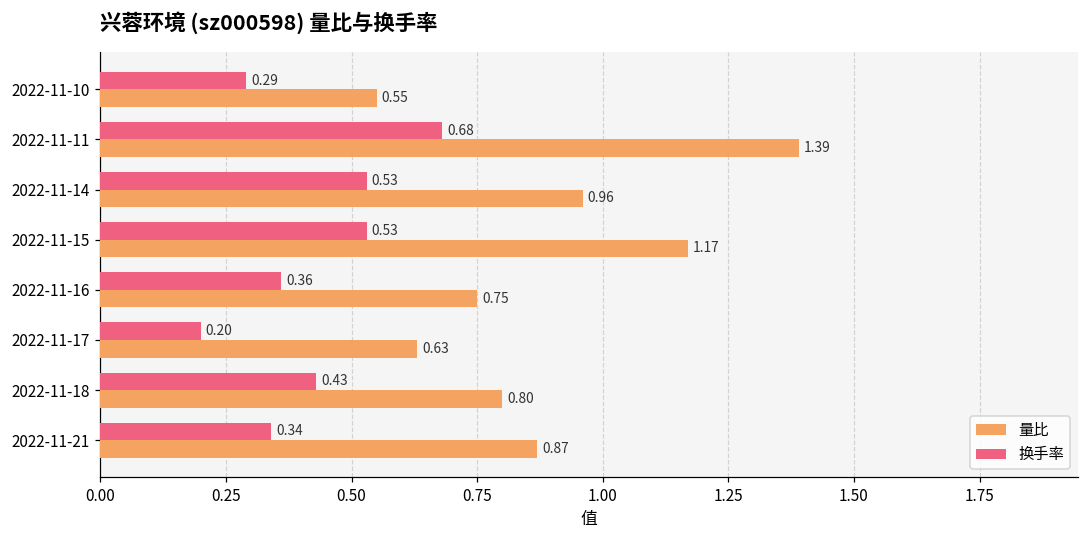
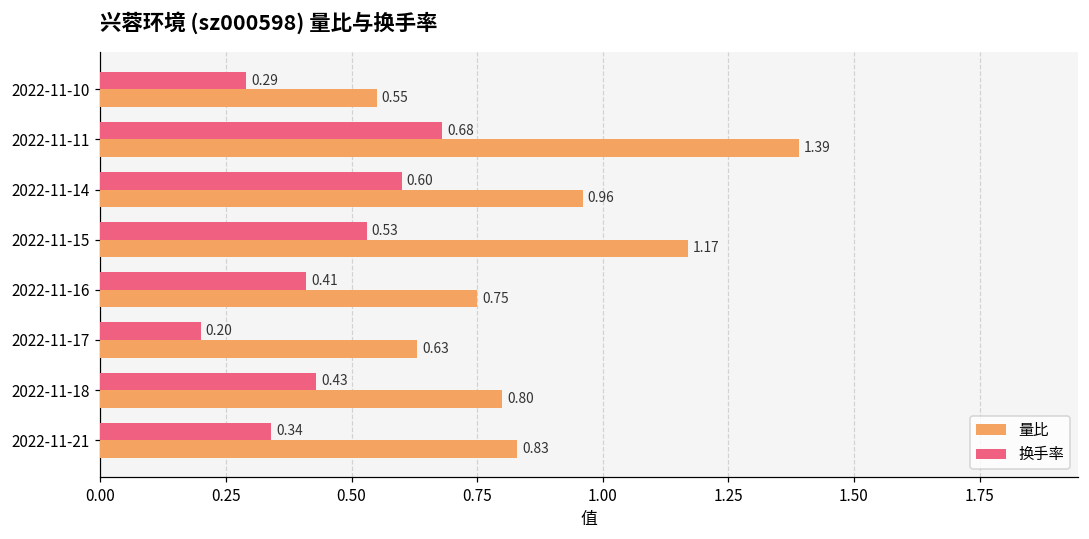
换手率, 2022-11-14: 0.53 -> 0.60
换手率, 2022-11-16: 0.36 -> 0.41
量比, 2022-11-21: 0.87 -> 0.83
